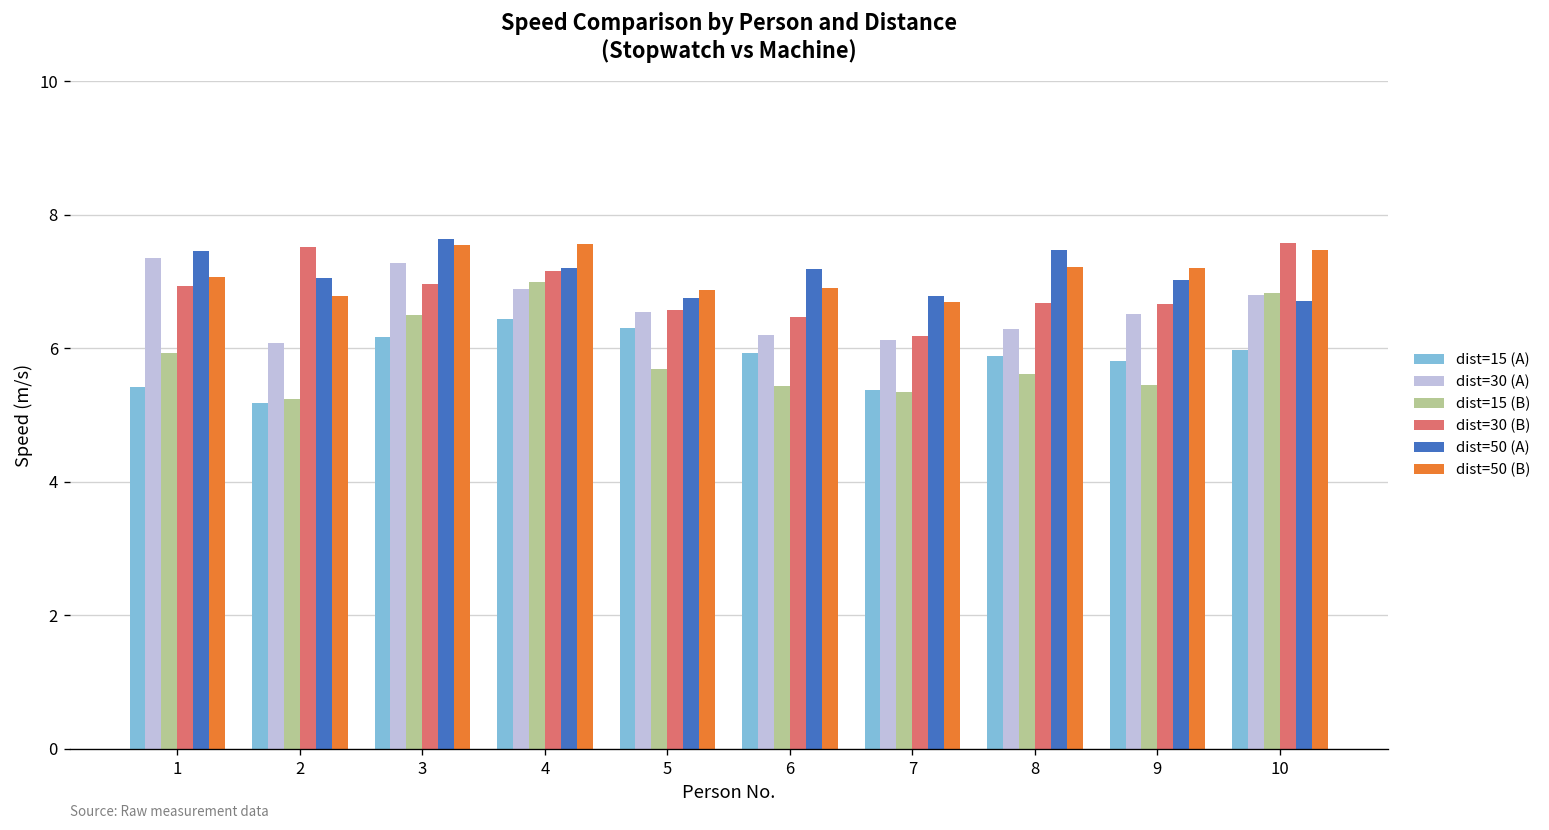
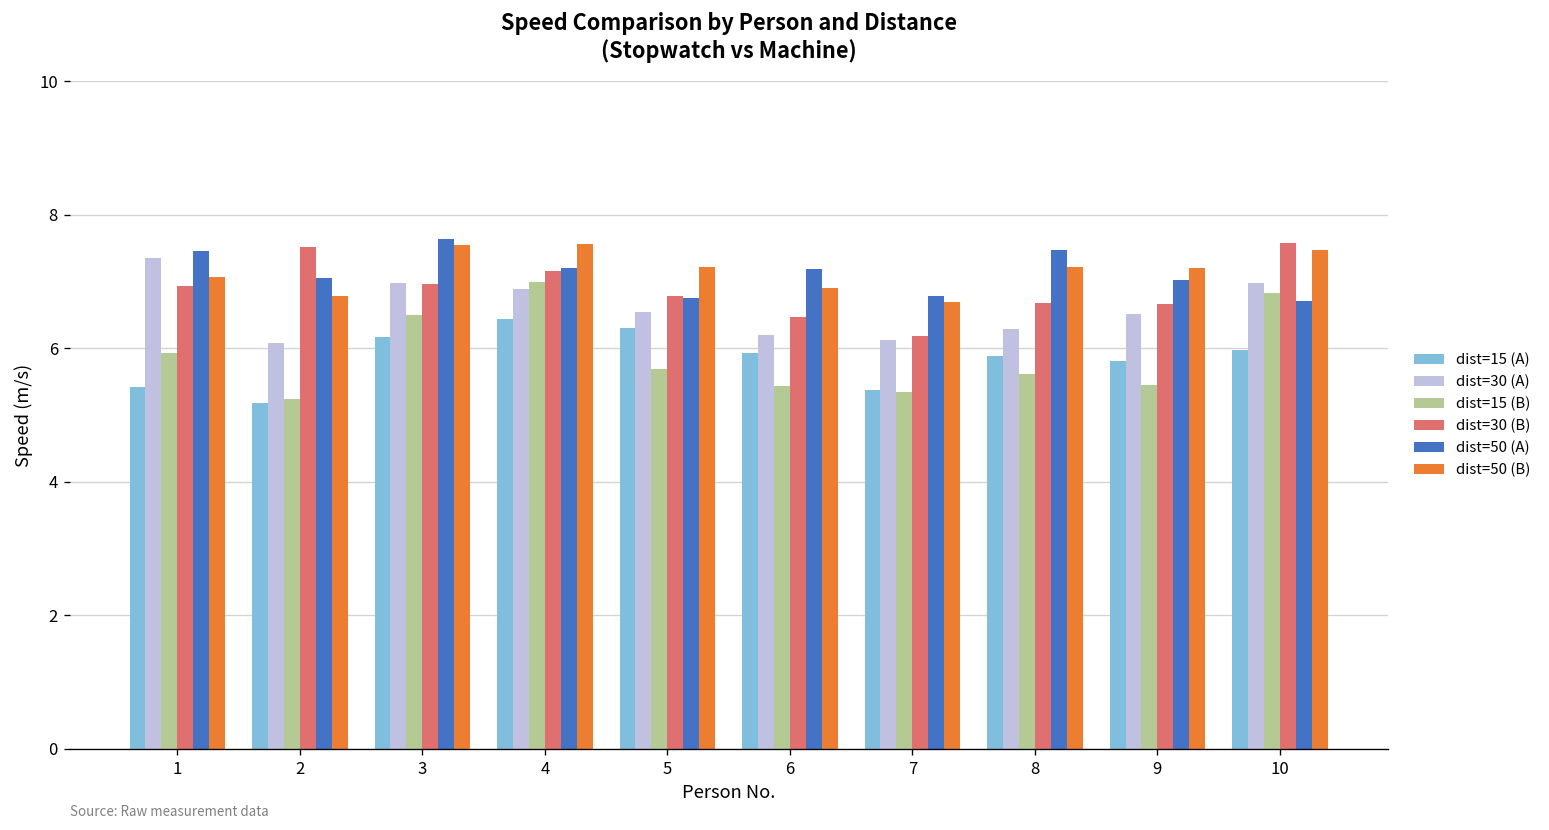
dist=30 (A), 3: 7.3 -> 7.0
dist=30 (B), 5: 6.6 -> 6.8
dist=50 (B), 5: 6.9 -> 7.2
dist=30 (A), 10: 6.8 -> 7.0
